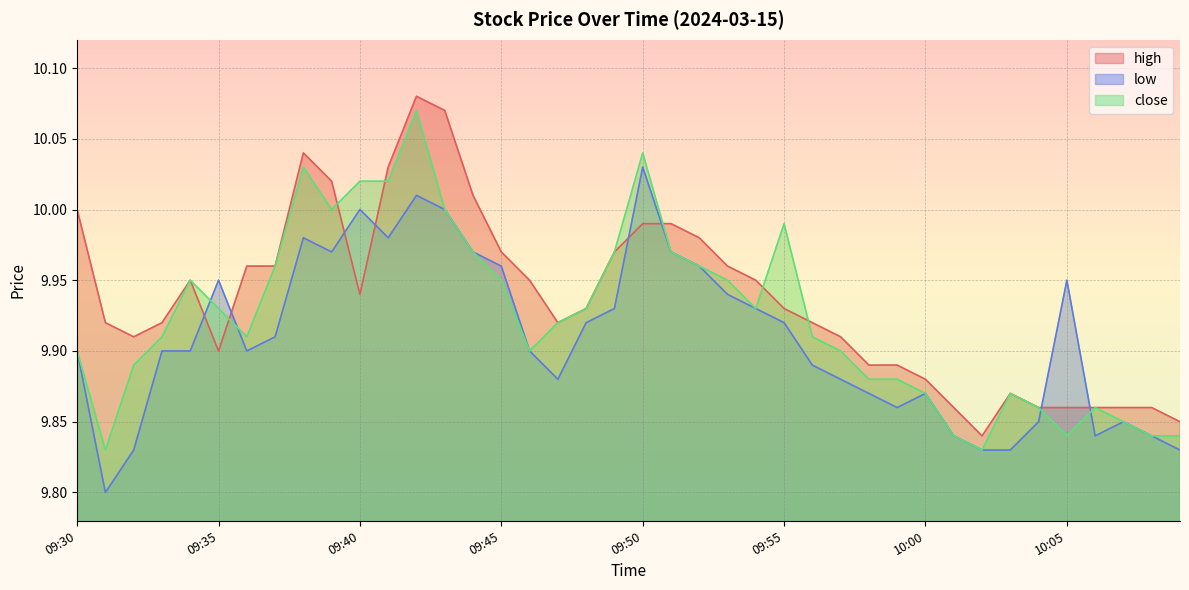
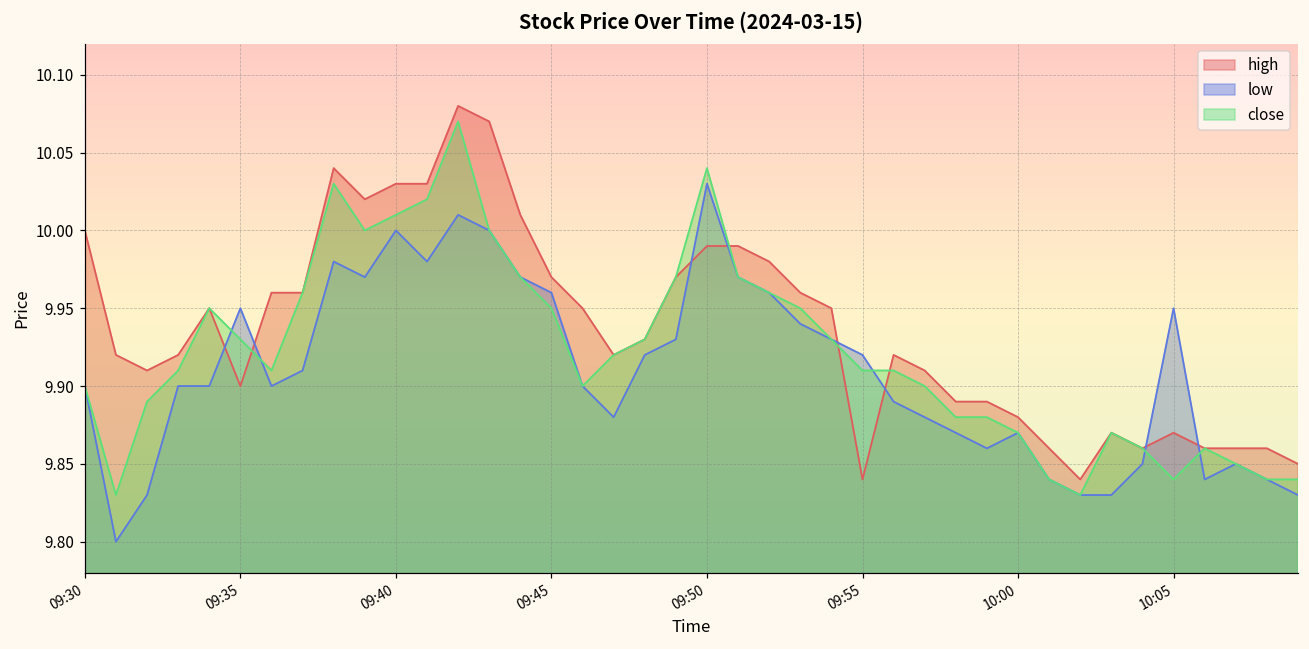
high, 09:40: 9.94 -> 10.03
close, 09:40: 10.02 -> 10.01
high, 09:55: 9.93 -> 9.84
close, 09:55: 9.99 -> 9.91
high, 10:05: 9.86 -> 9.87
